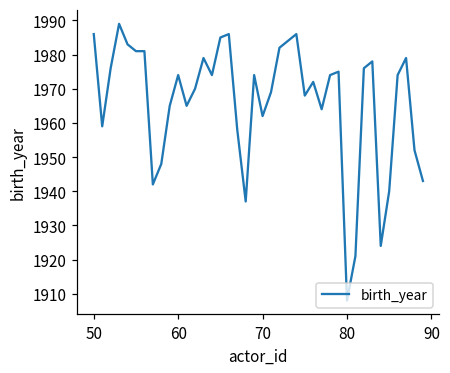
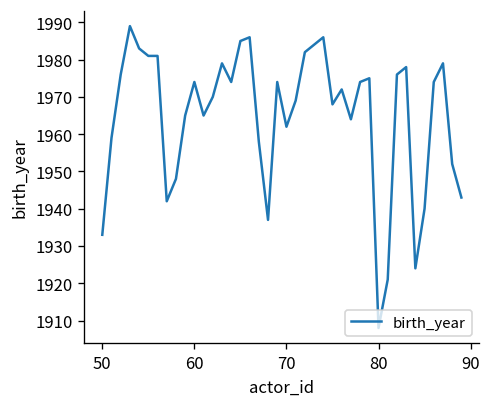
50: 1986 -> 1933
